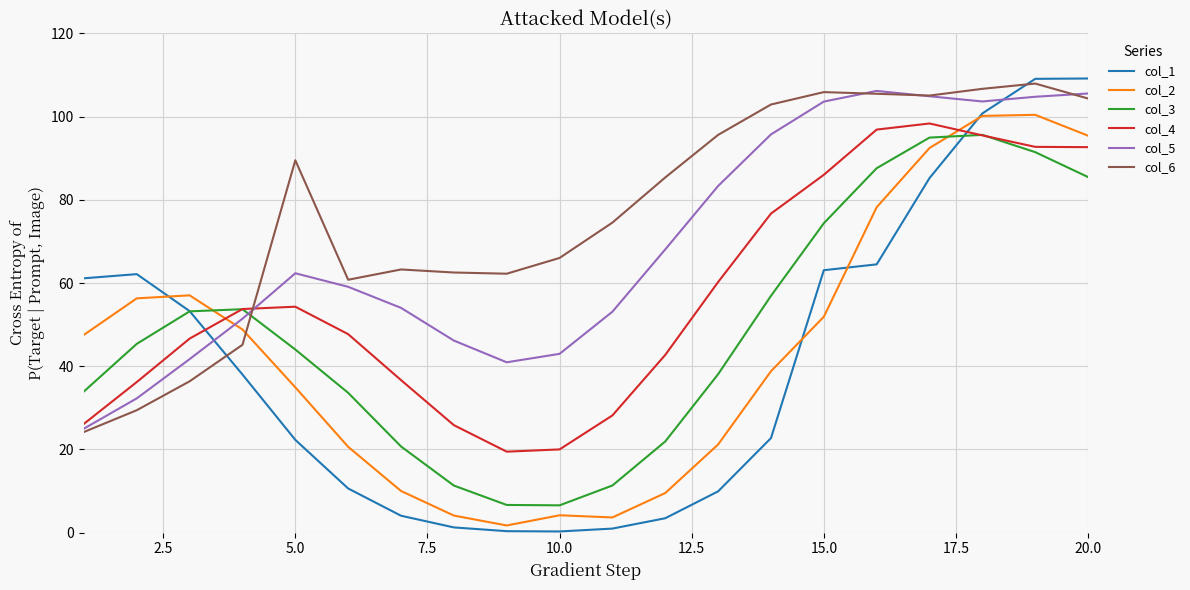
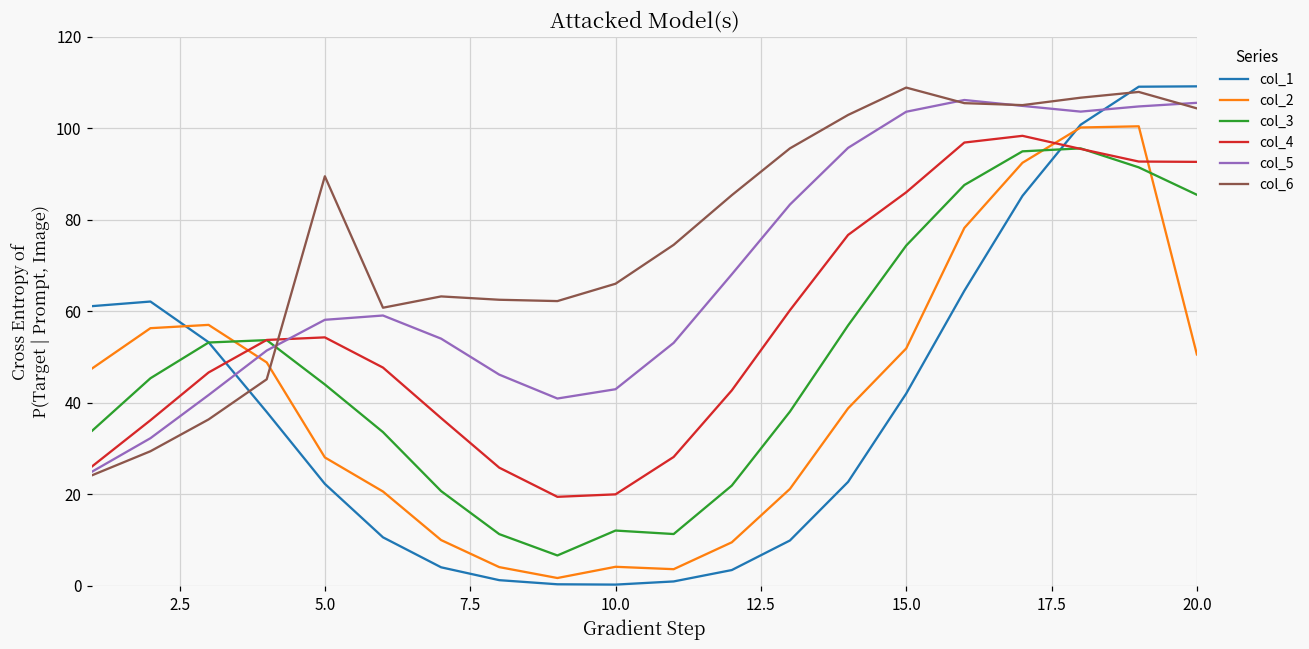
col_2, 5.0: 35 -> 28
col_5, 5.0: 62 -> 58
col_3, 10.0: 7 -> 12
col_1, 15.0: 63 -> 42
col_6, 15.0: 106 -> 109
col_2, 20.0: 95 -> 51
